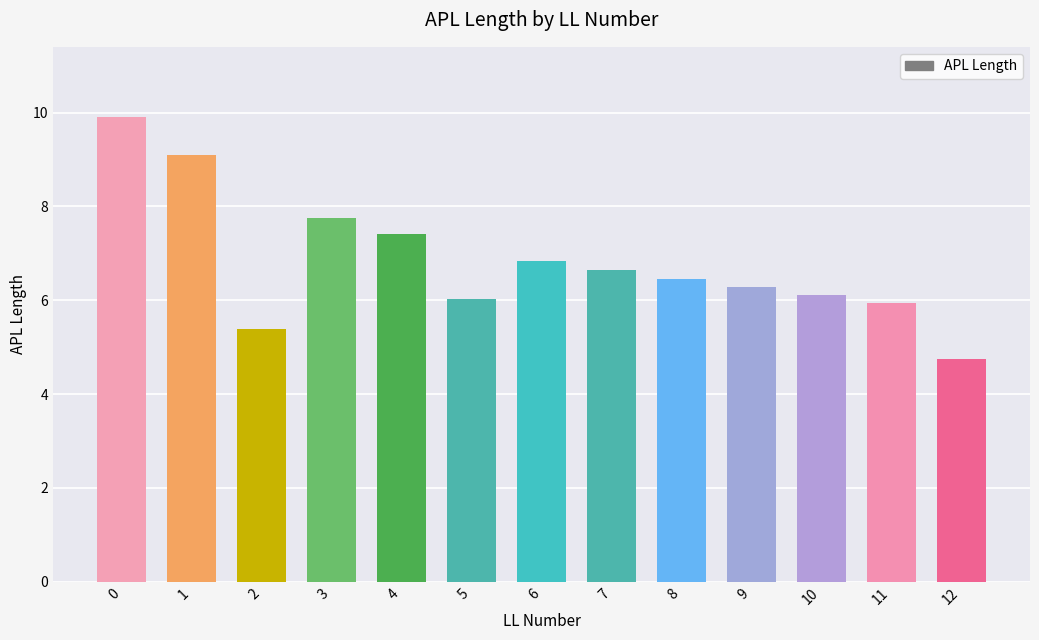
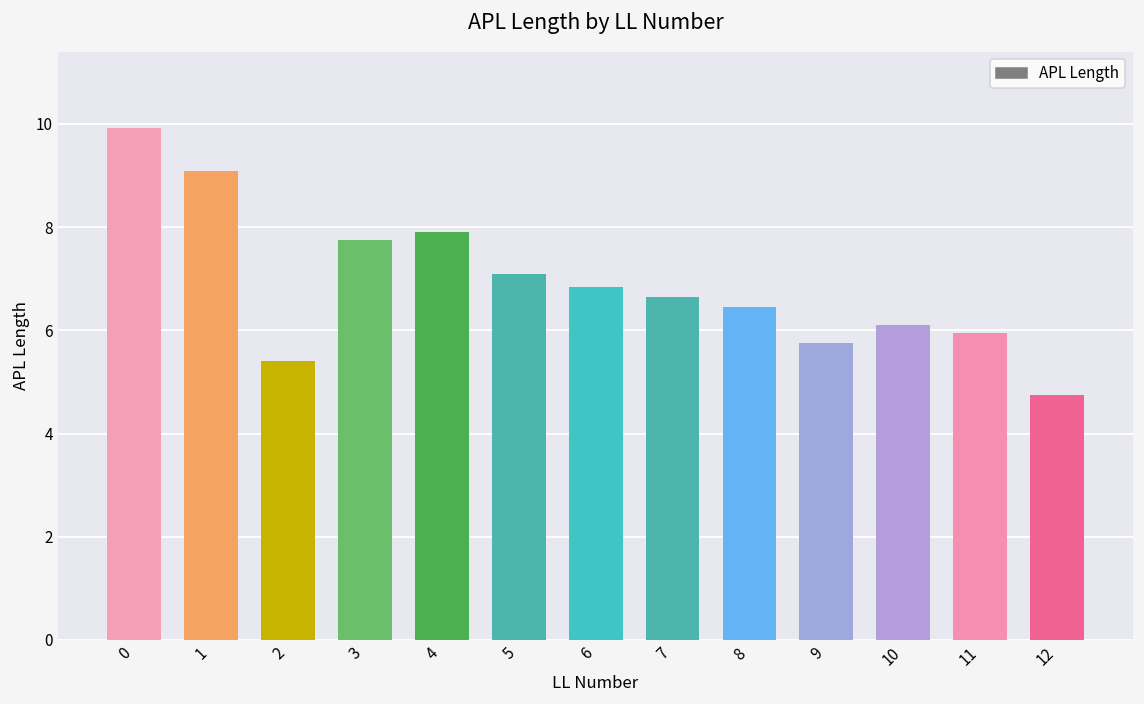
4: 7.4 -> 7.9
5: 6.0 -> 7.1
9: 6.3 -> 5.8
